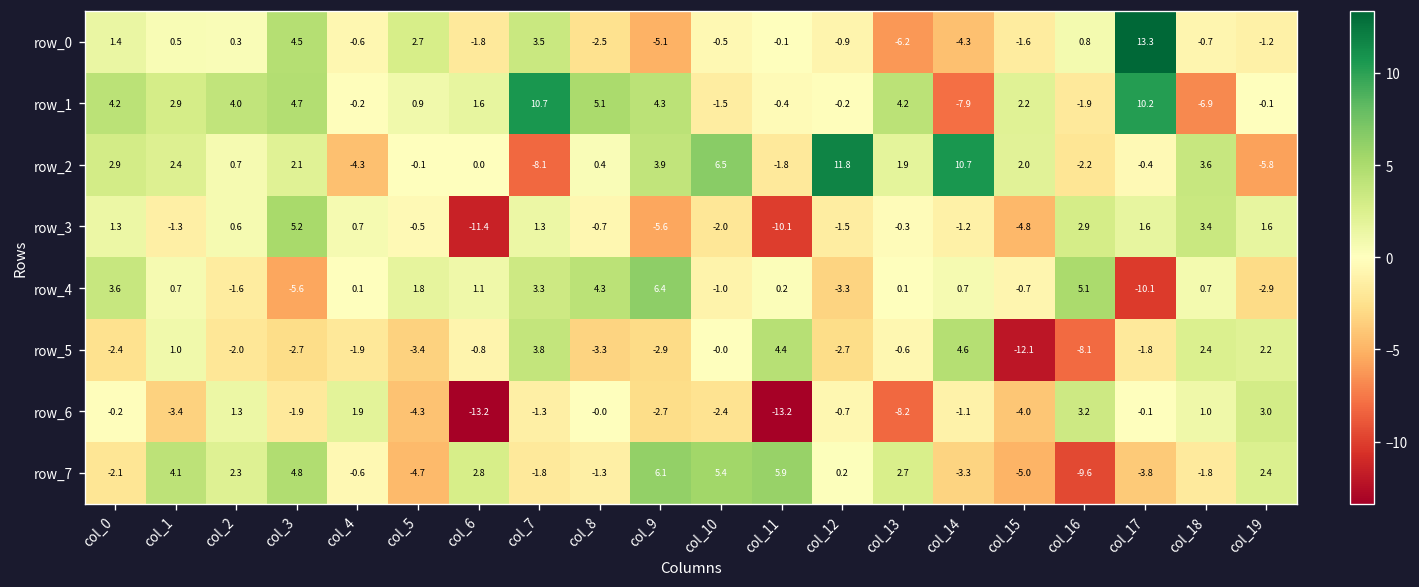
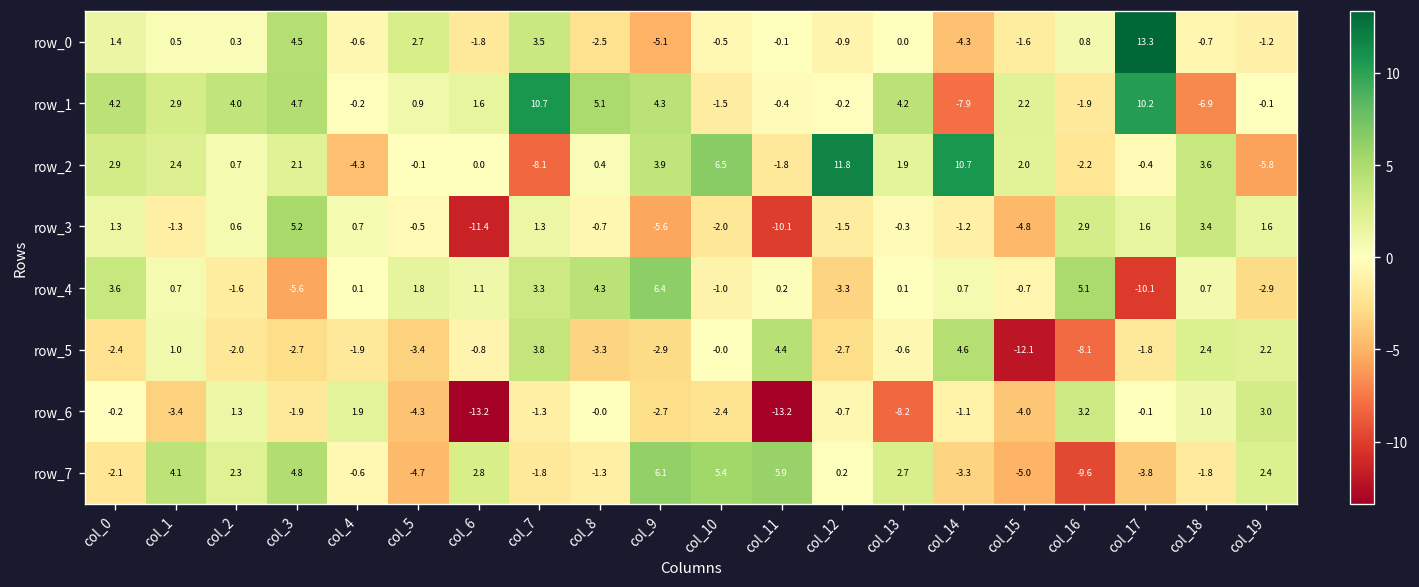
row_0, col_13: -6.2 -> 0.0
